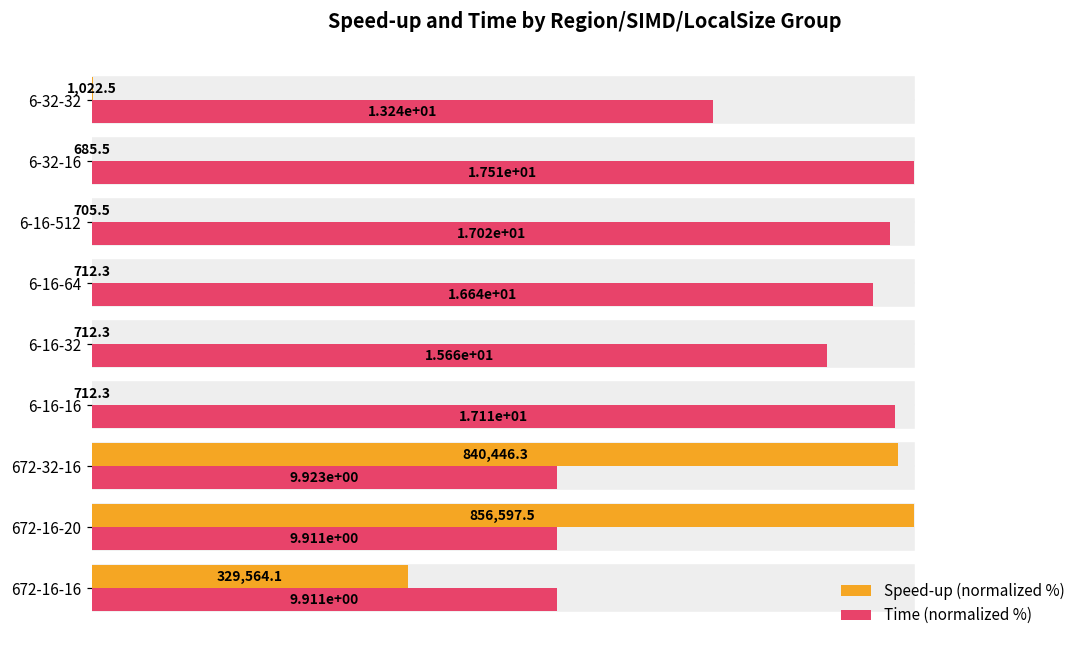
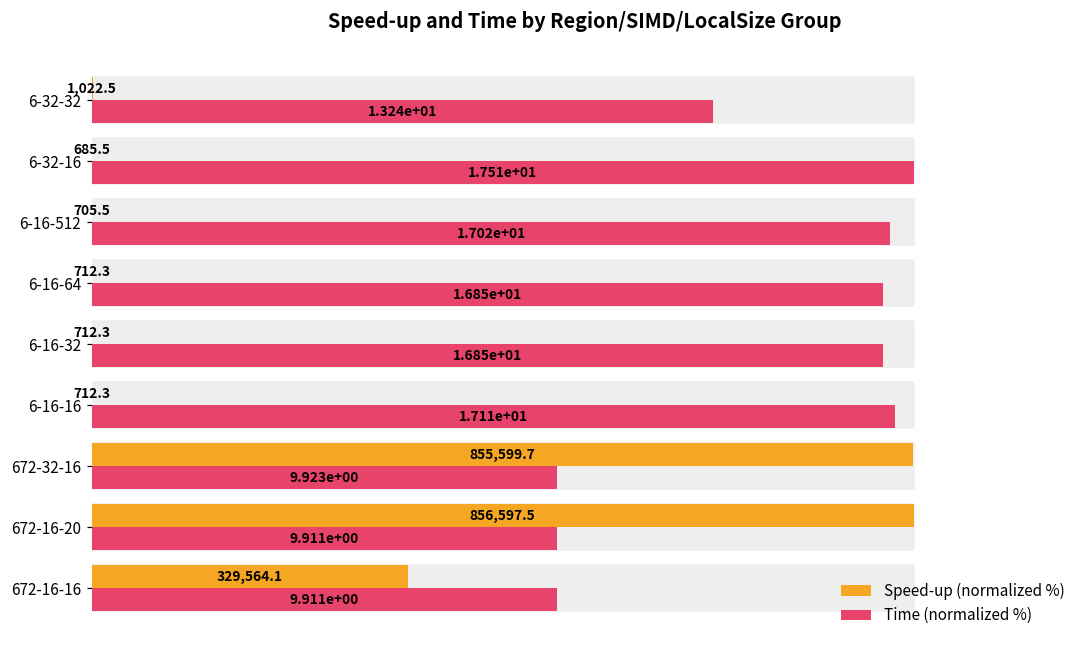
Time (normalized %), 6-16-64: 1.664e+01 -> 1.685e+01
Time (normalized %), 6-16-32: 1.566e+01 -> 1.685e+01
Speed-up (normalized %), 672-32-16: 840,446.3 -> 855,599.7
